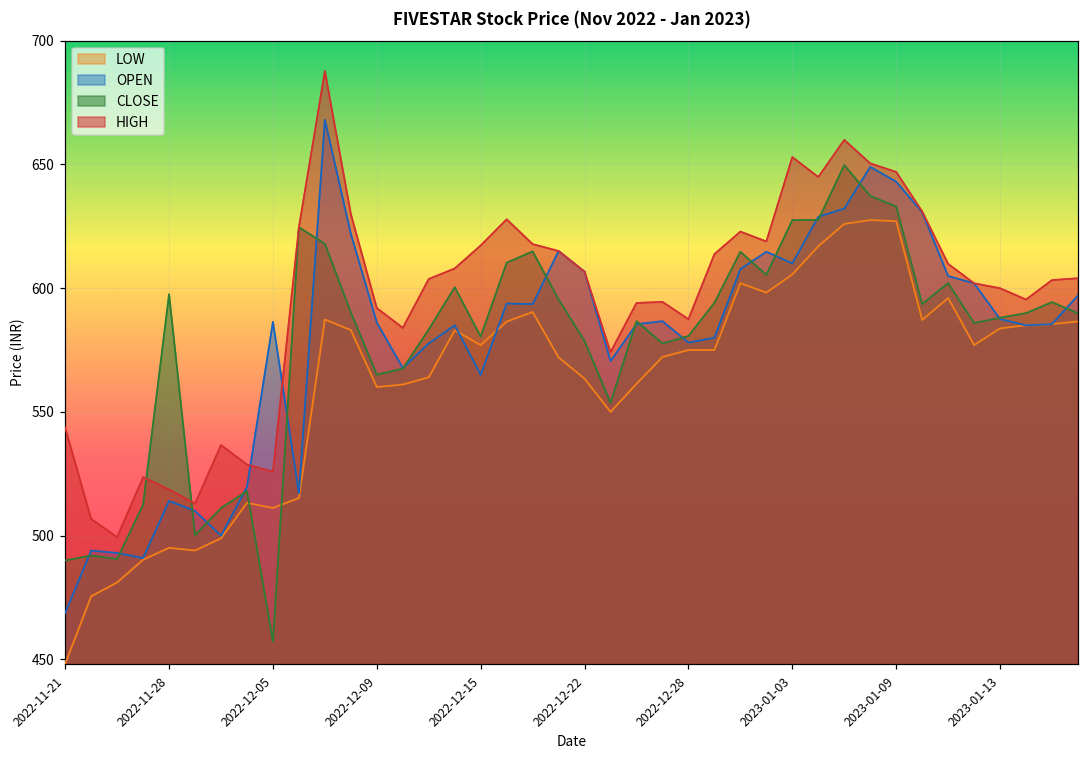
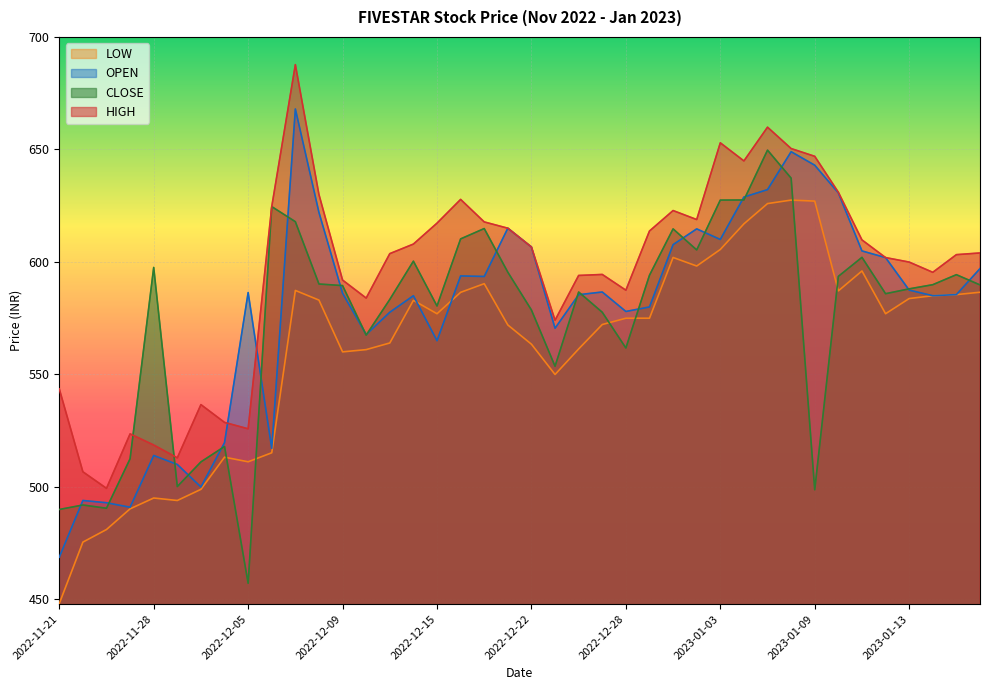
CLOSE, 2022-12-09: 565 -> 590
CLOSE, 2022-12-28: 581 -> 562
CLOSE, 2023-01-09: 633 -> 499
